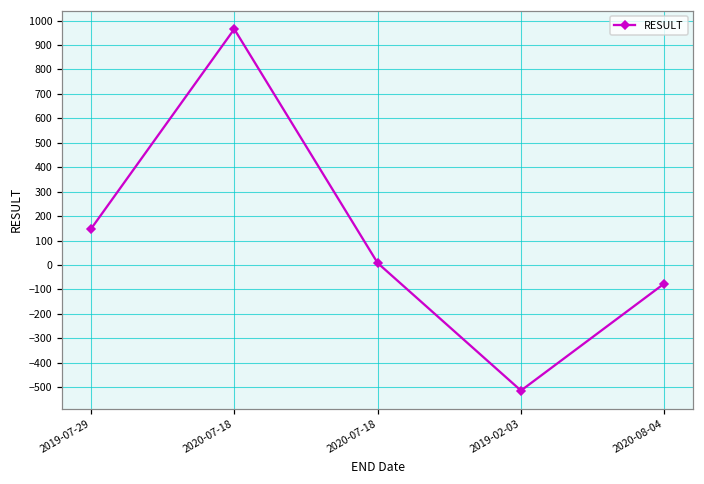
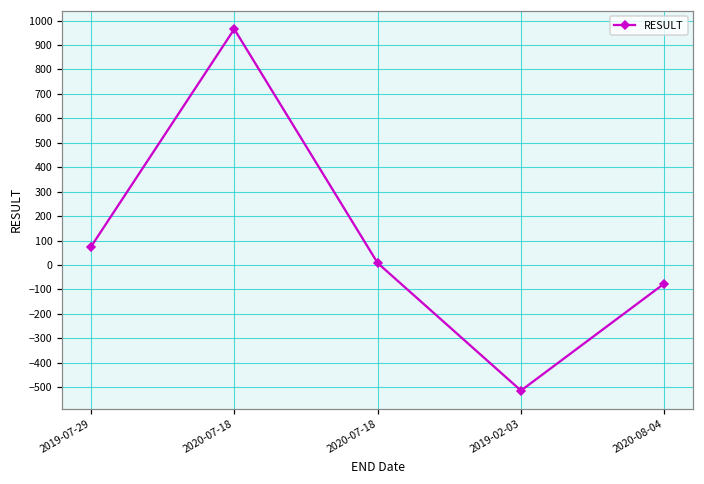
2019-07-29: 150 -> 70
